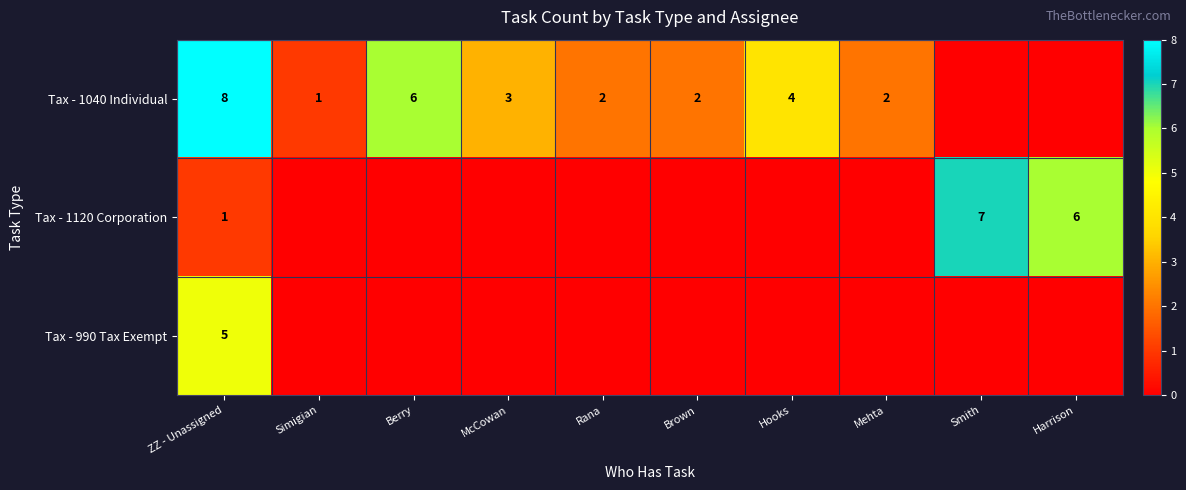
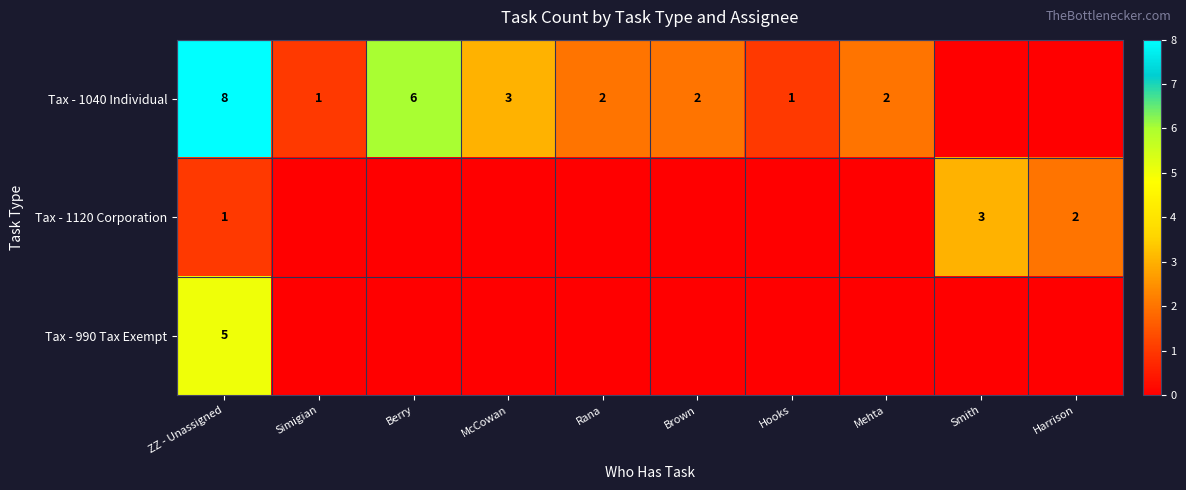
Tax - 1040 Individual, Hooks: 4 -> 1
Tax - 1120 Corporation, Smith: 7 -> 3
Tax - 1120 Corporation, Harrison: 6 -> 2
